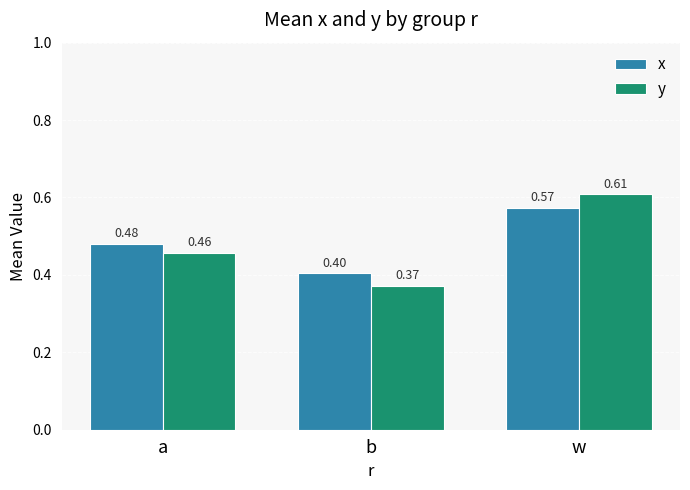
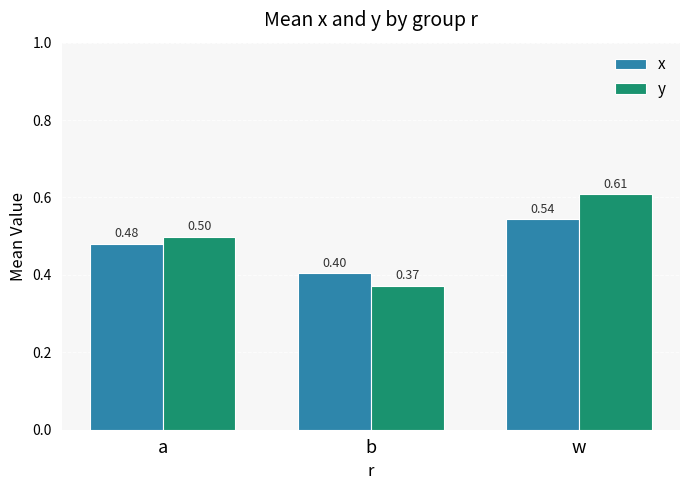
y, a: 0.46 -> 0.50
x, w: 0.57 -> 0.54
